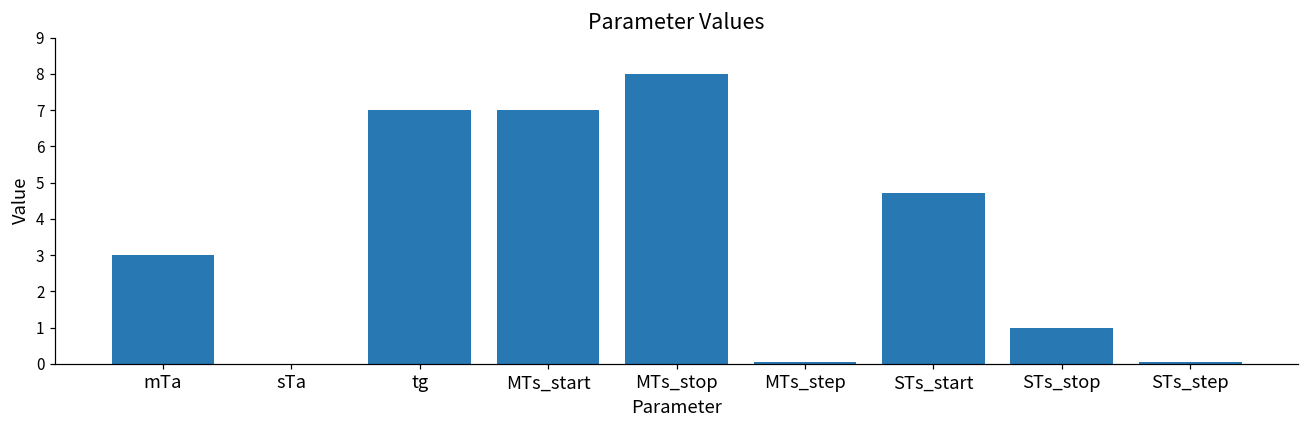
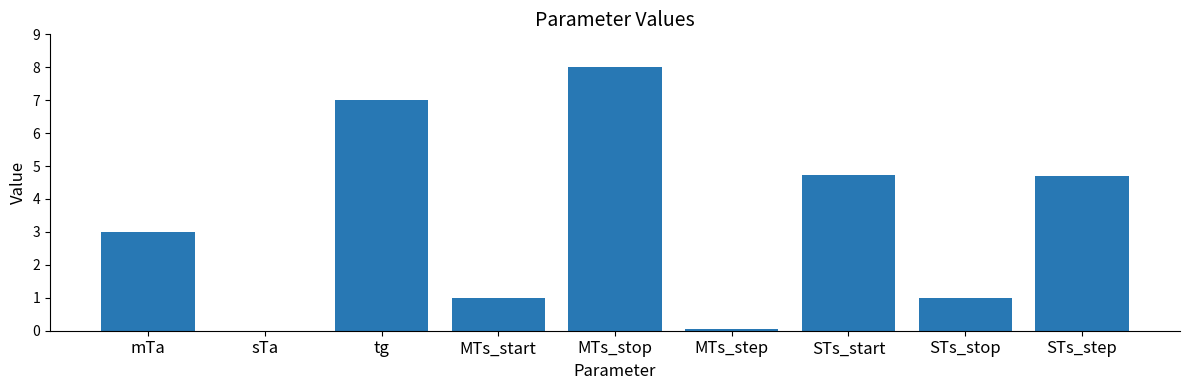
MTs_start: 7 -> 1
STs_step: 0.1 -> 4.7
